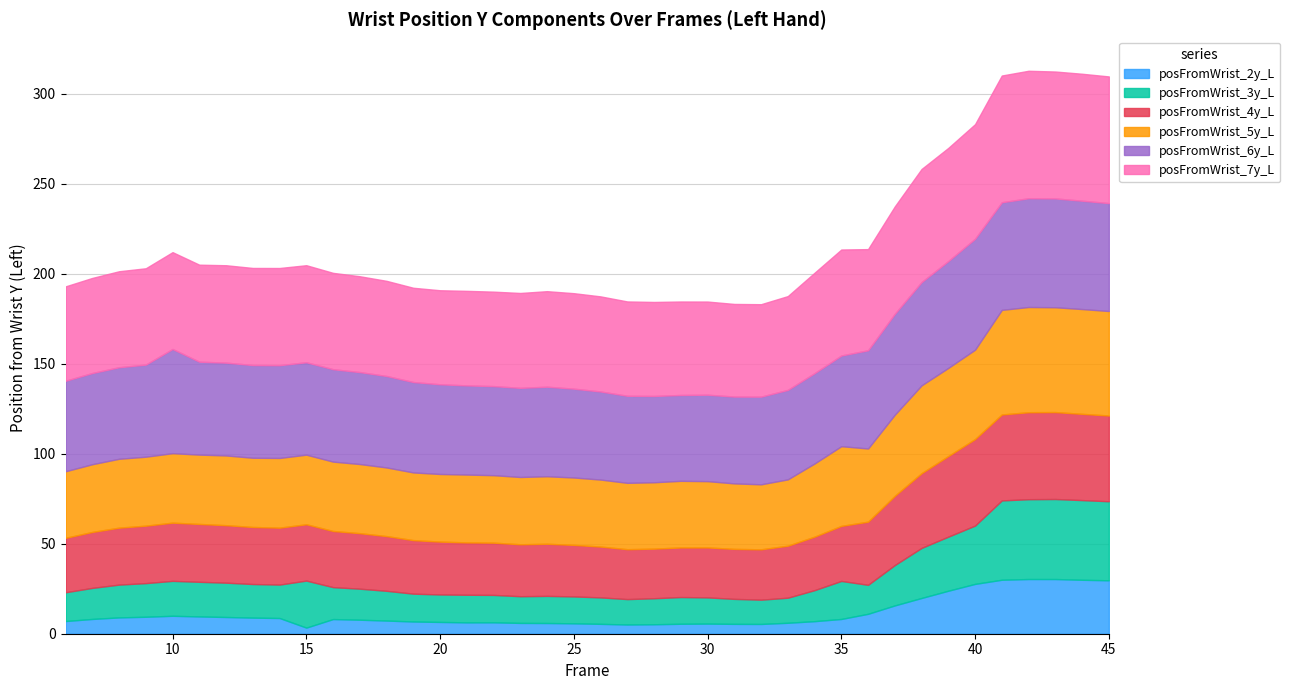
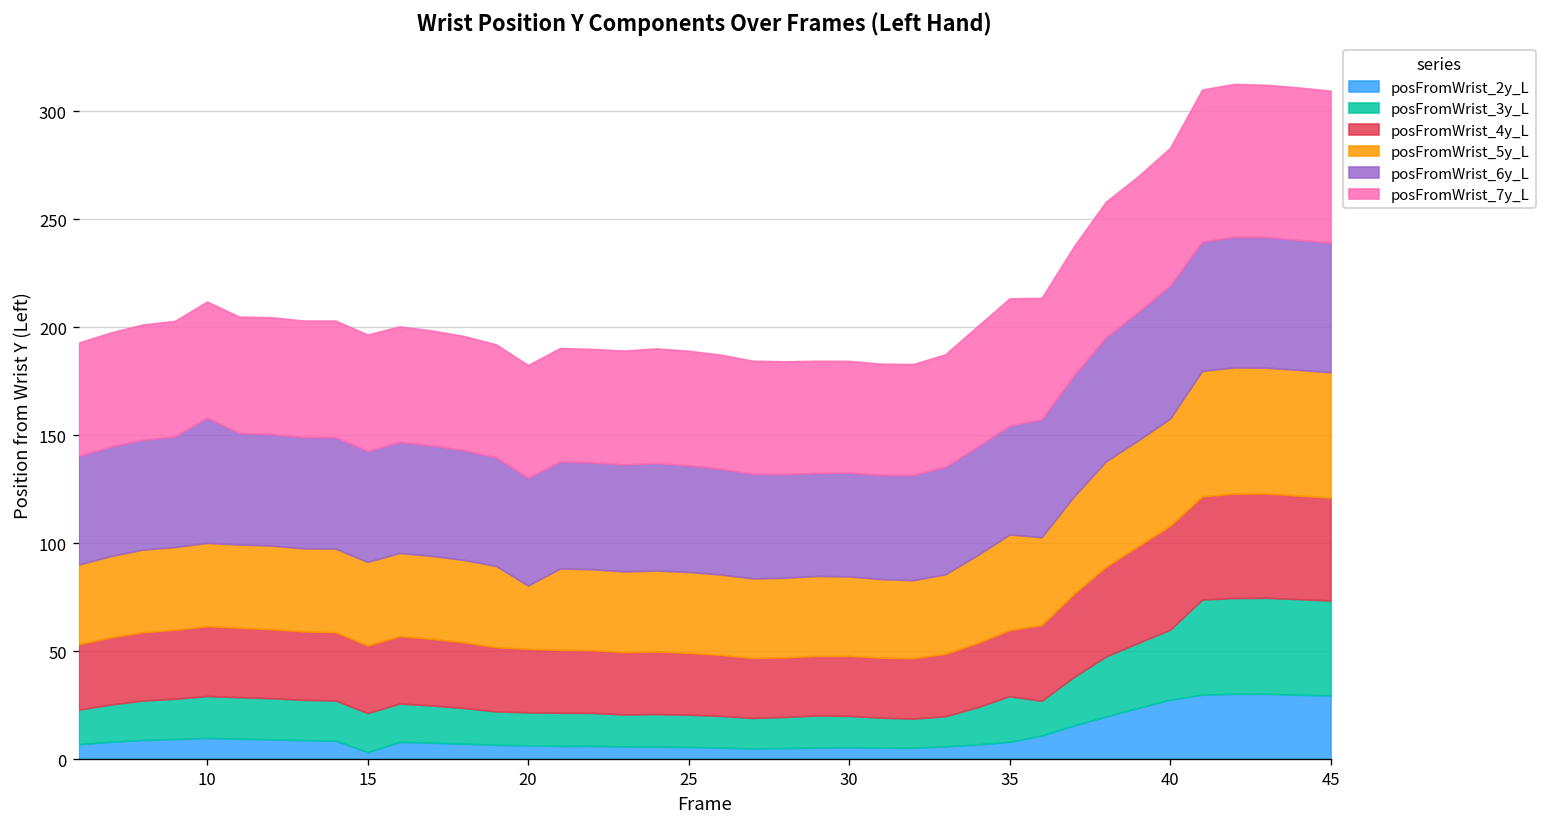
posFromWrist_3y_L, 15: 26 -> 18
posFromWrist_5y_L, 20: 38 -> 29
